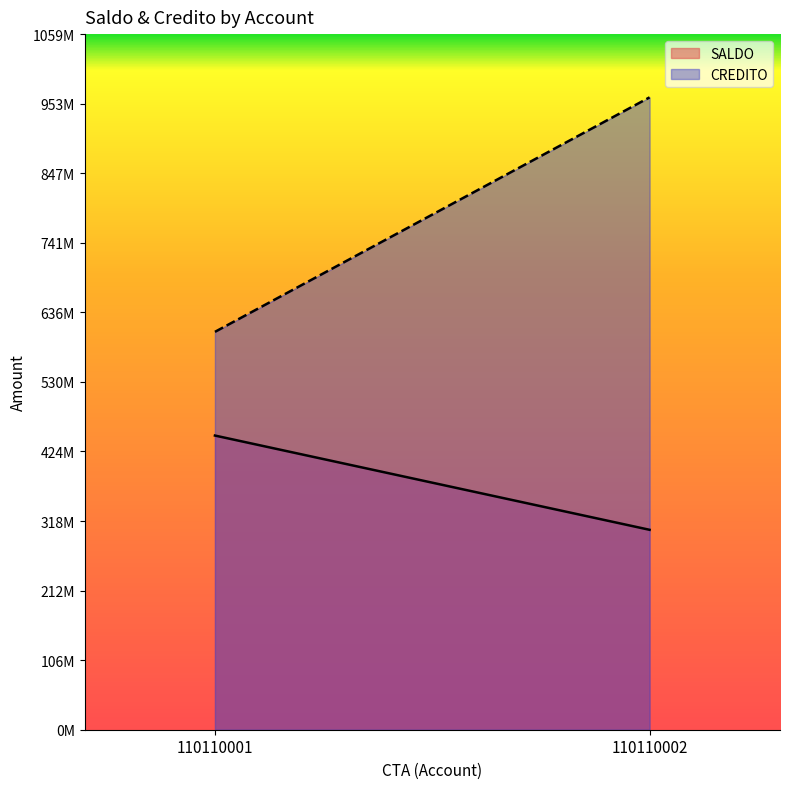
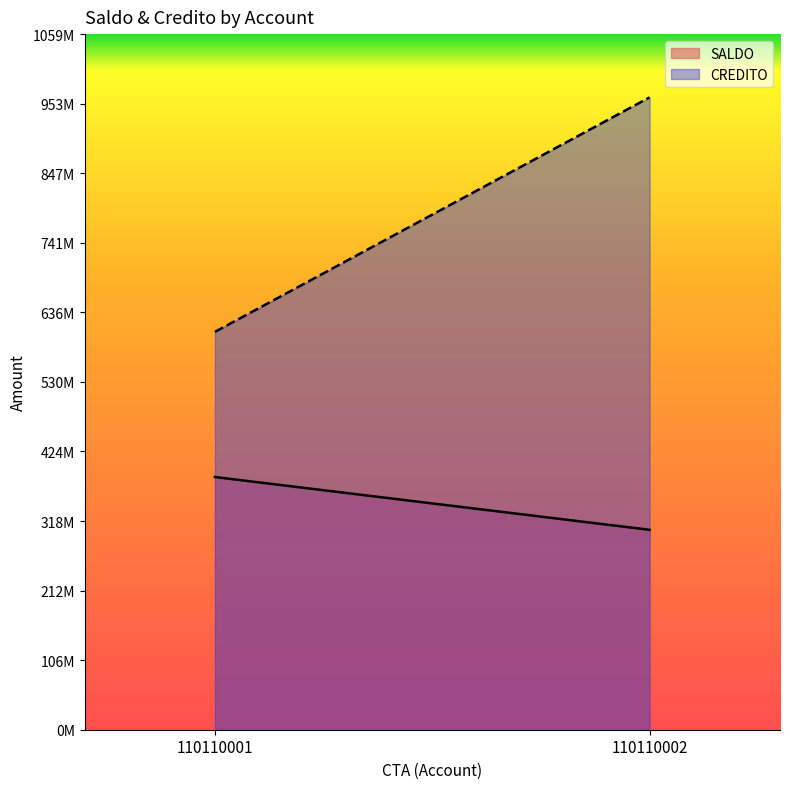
SALDO, 110110001: 450000000 -> 380000000
